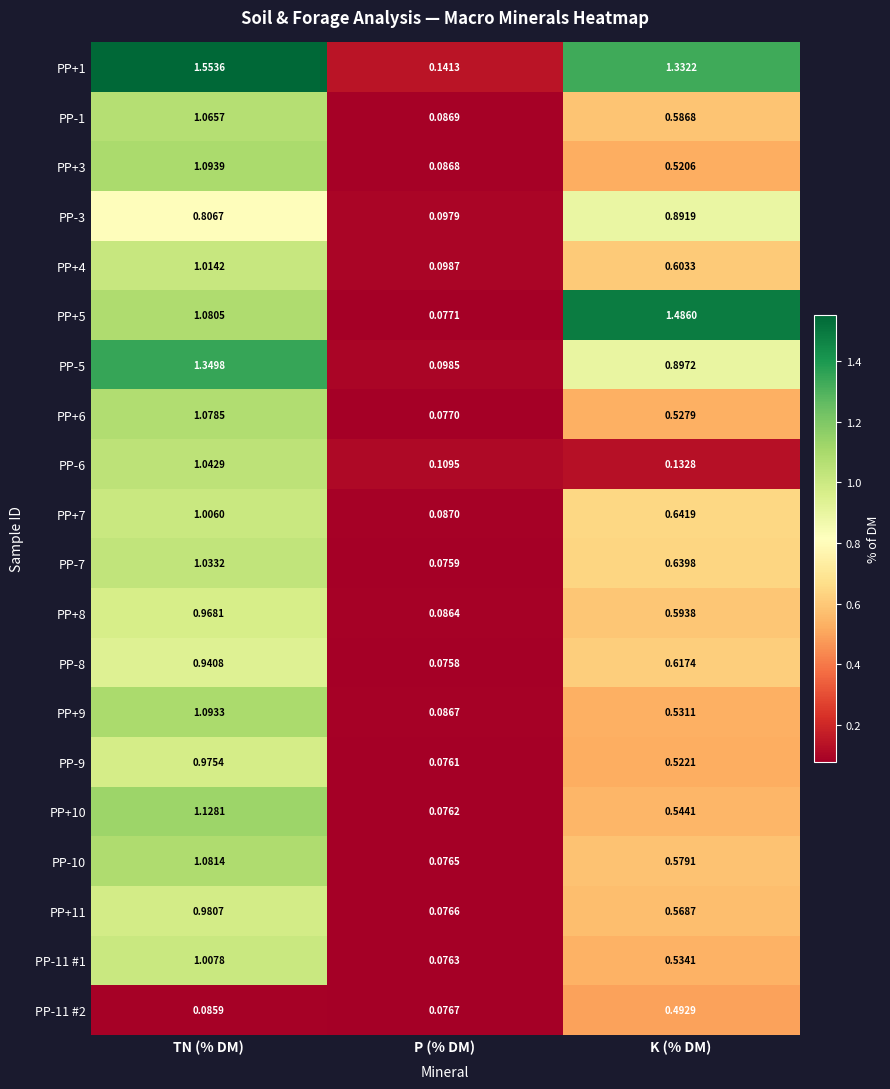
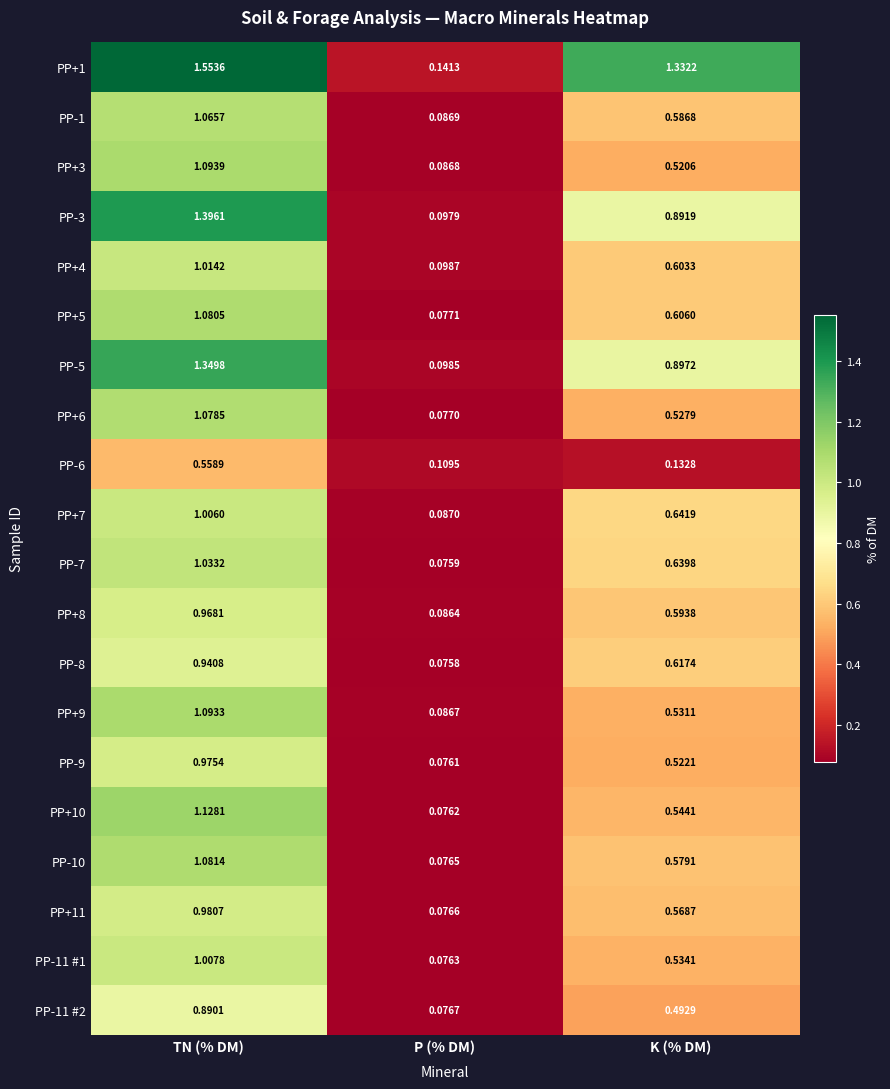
PP-3, TN (% DM): 0.8067 -> 1.3961
PP+5, K (% DM): 1.4860 -> 0.6060
PP-6, TN (% DM): 1.0429 -> 0.5589
PP-11 #2, TN (% DM): 0.0859 -> 0.8901
